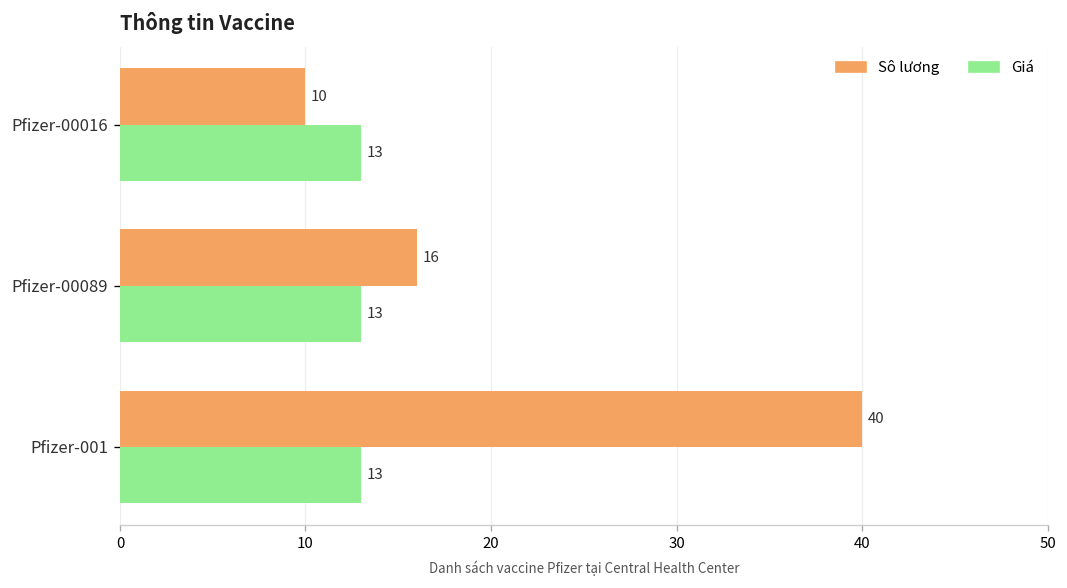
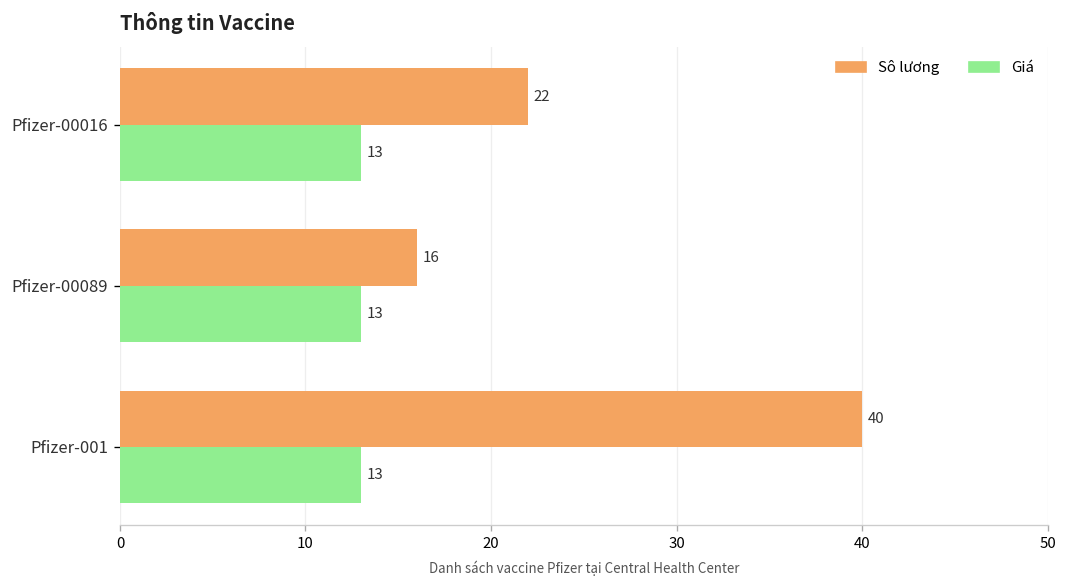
Sô lương, Pfizer-00016: 10 -> 22
